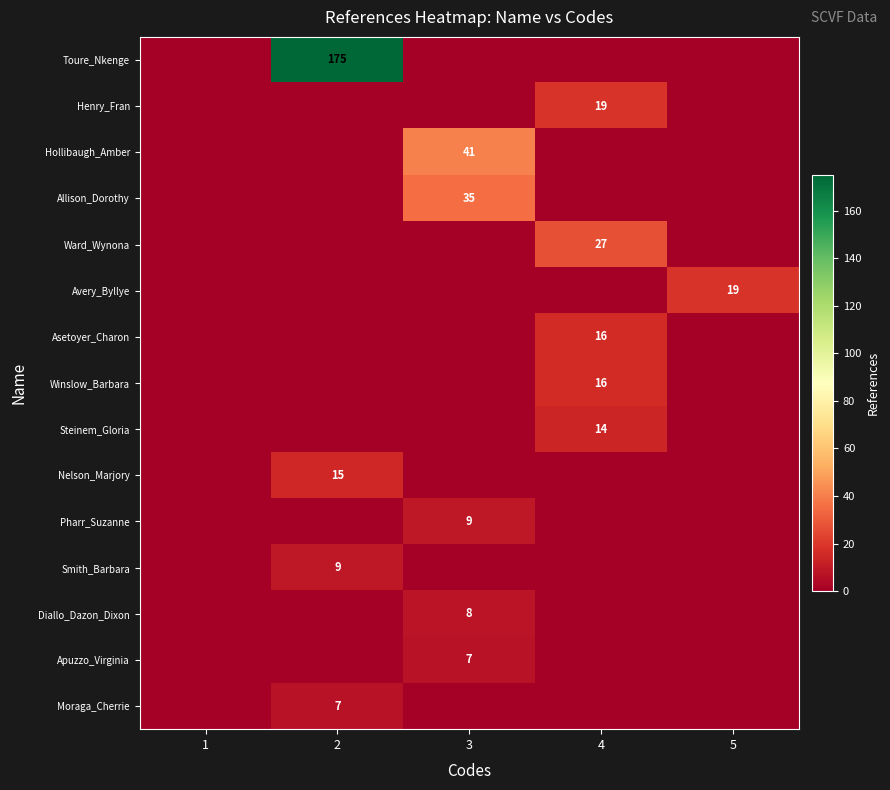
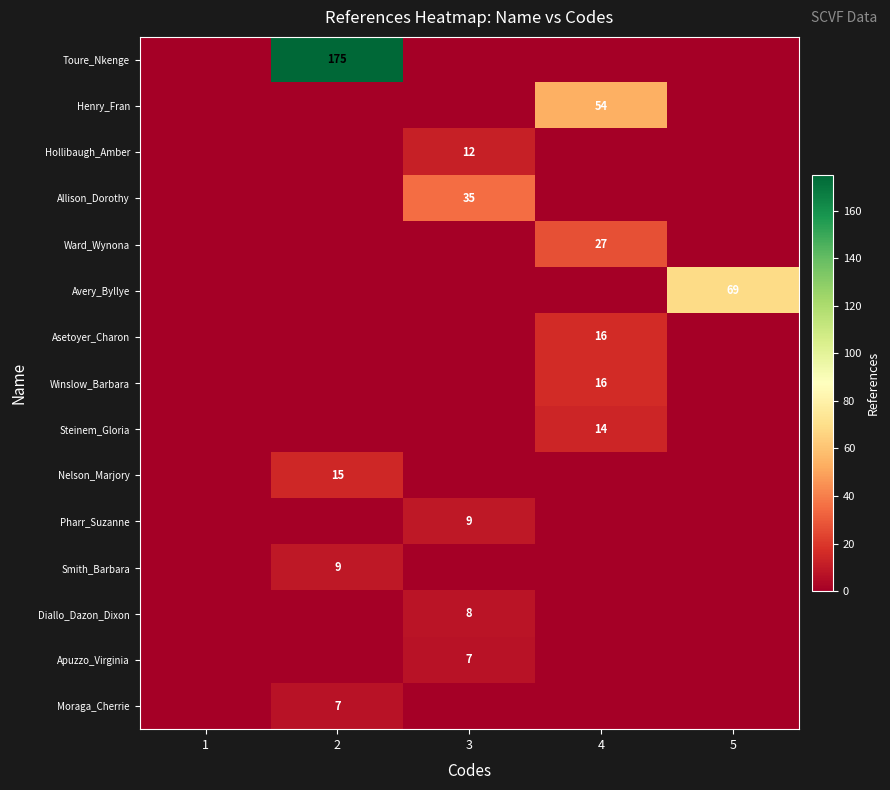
Henry_Fran, 4: 19 -> 54
Hollibaugh_Amber, 3: 41 -> 12
Avery_Byllye, 5: 19 -> 69
